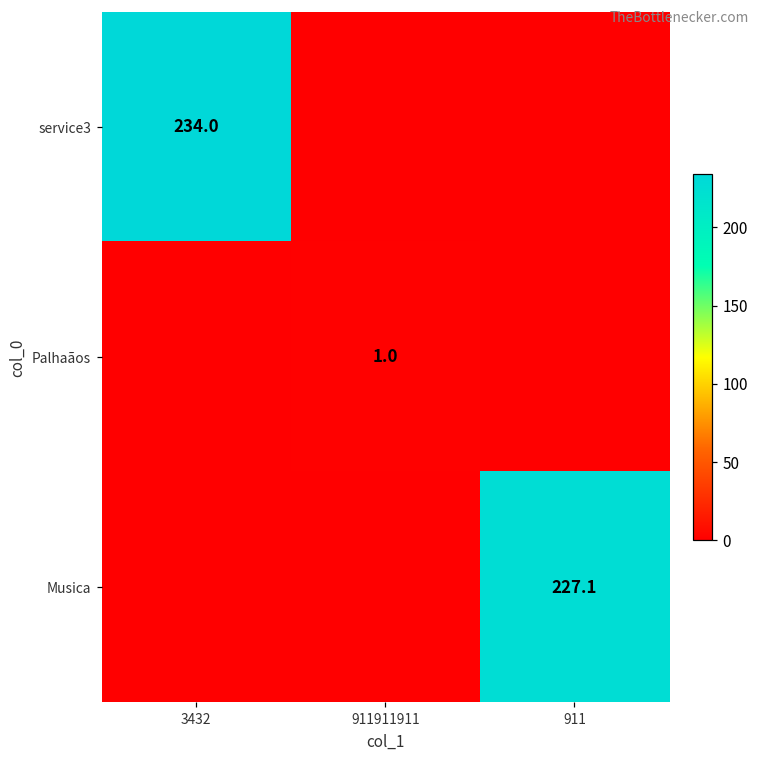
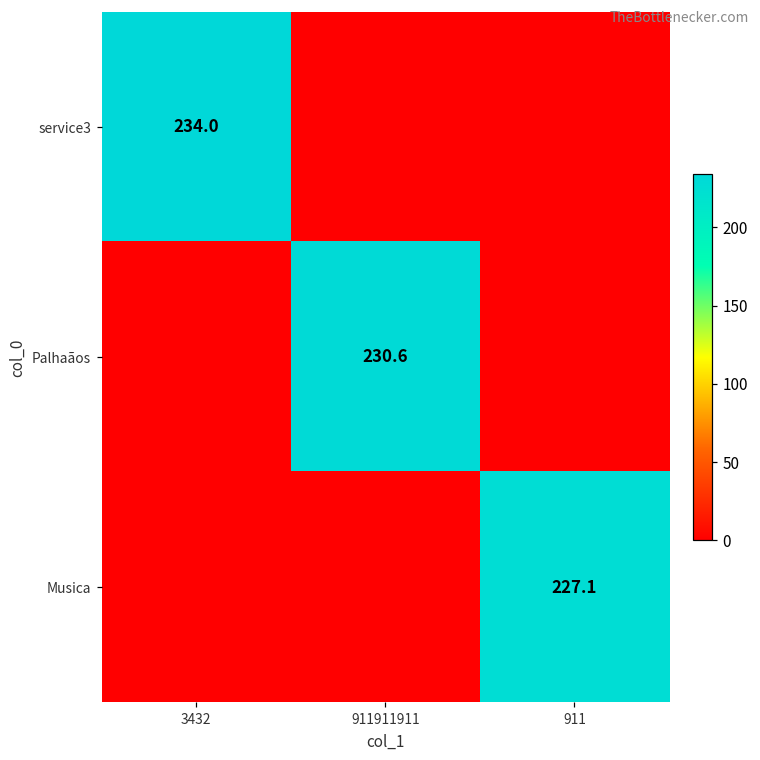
Palhaãos, 911911911: 1.0 -> 230.6
